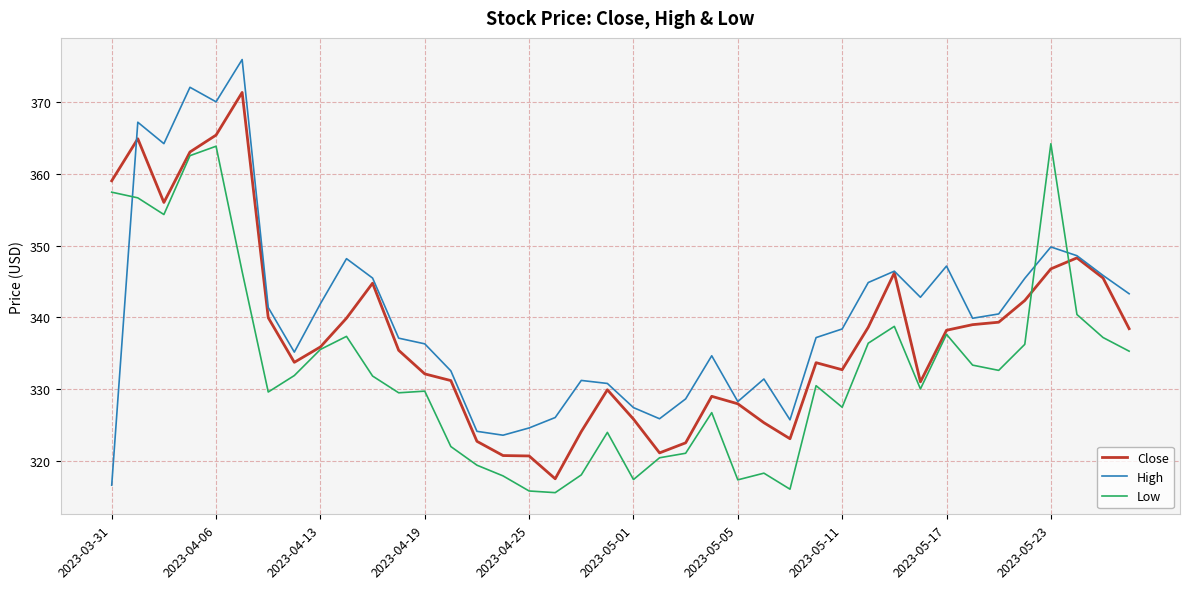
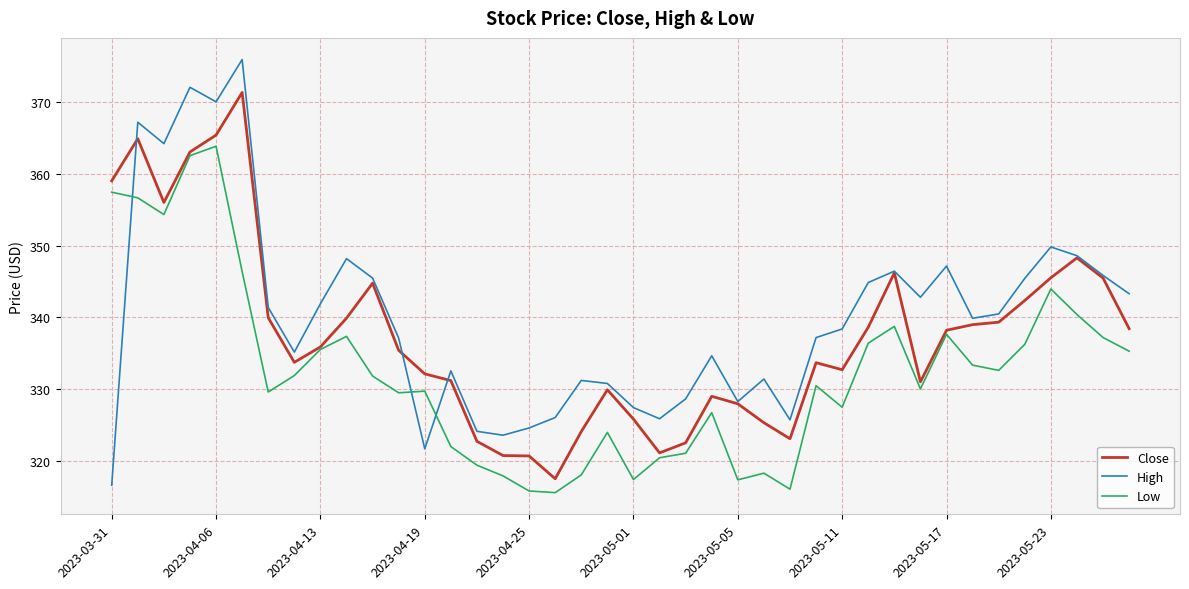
High, 2023-04-19: 336 -> 322
Close, 2023-05-23: 347 -> 346
Low, 2023-05-23: 364 -> 344
